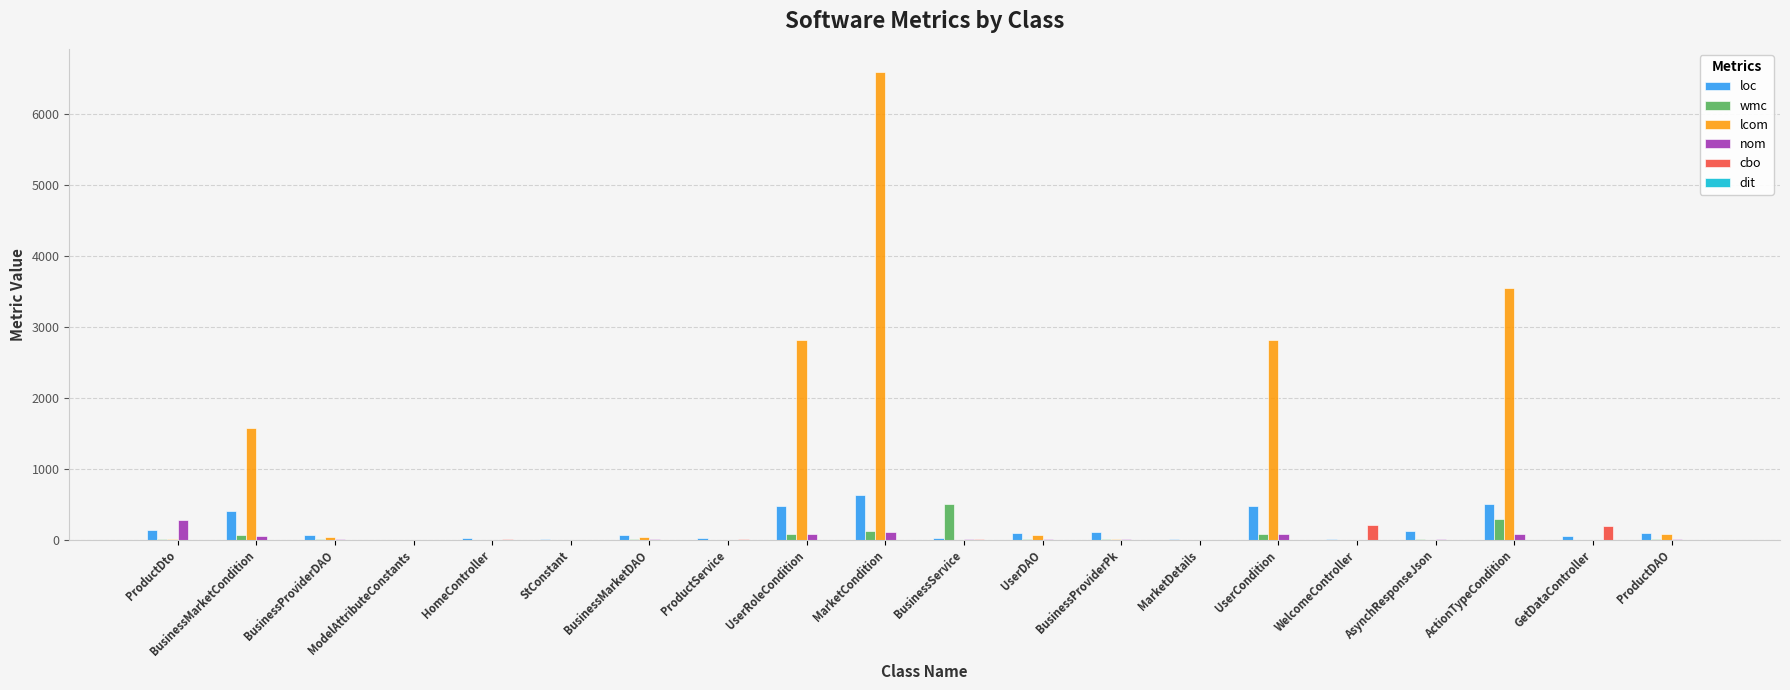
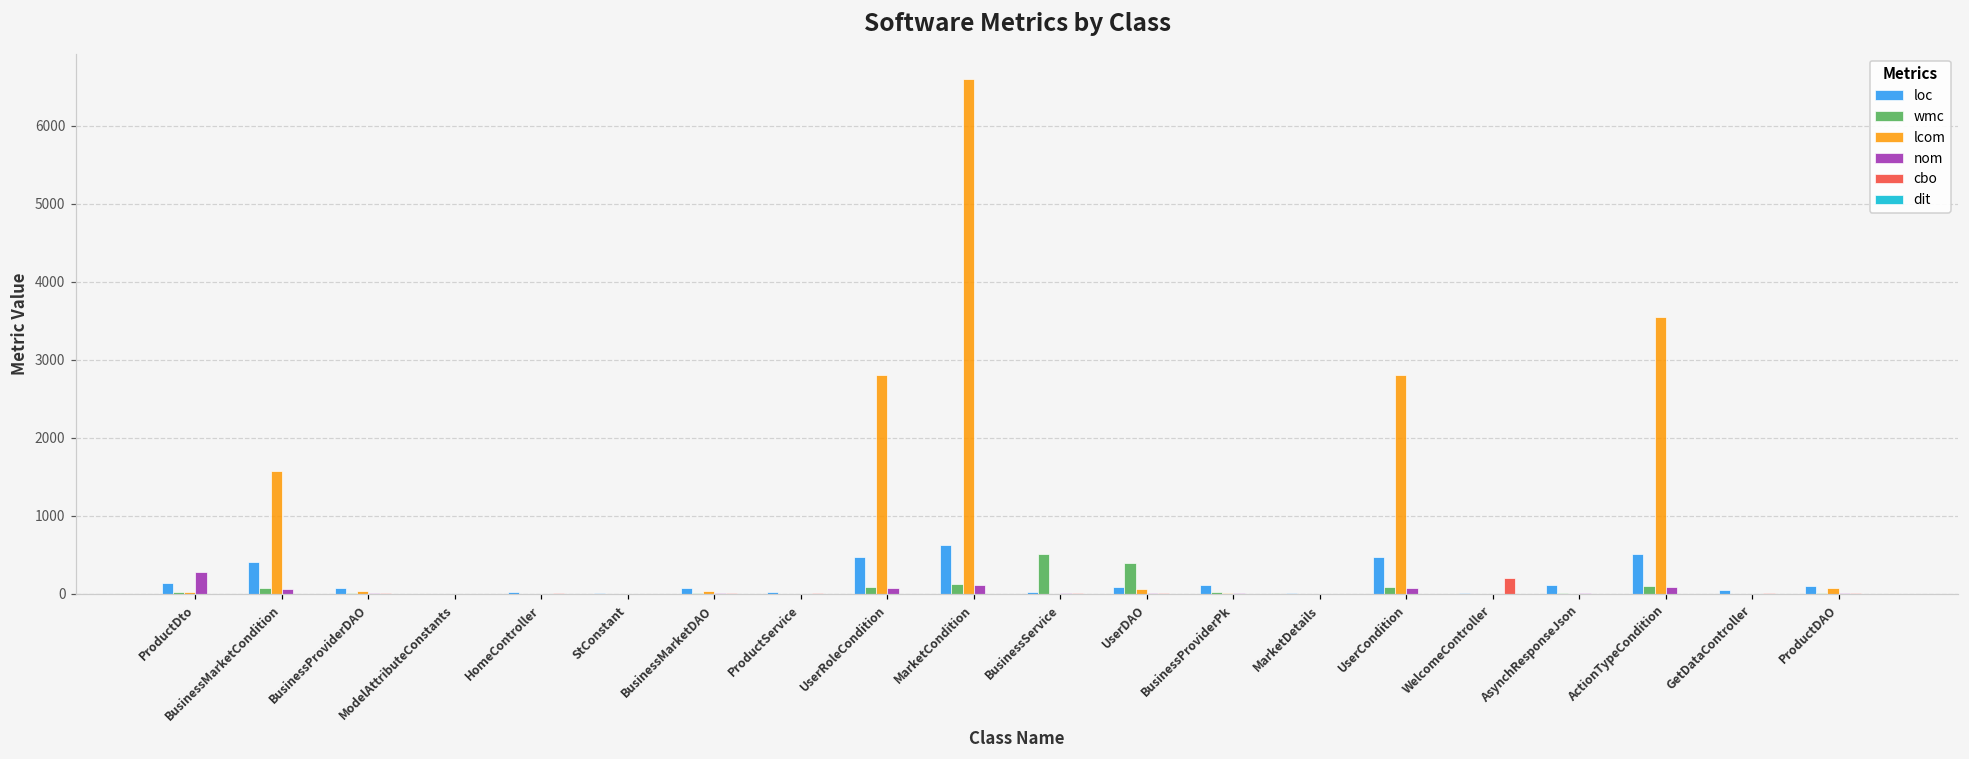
wmc, UserDAO: 0 -> 400
wmc, ActionTypeCondition: 300 -> 100
cbo, GetDataController: 200 -> 0
